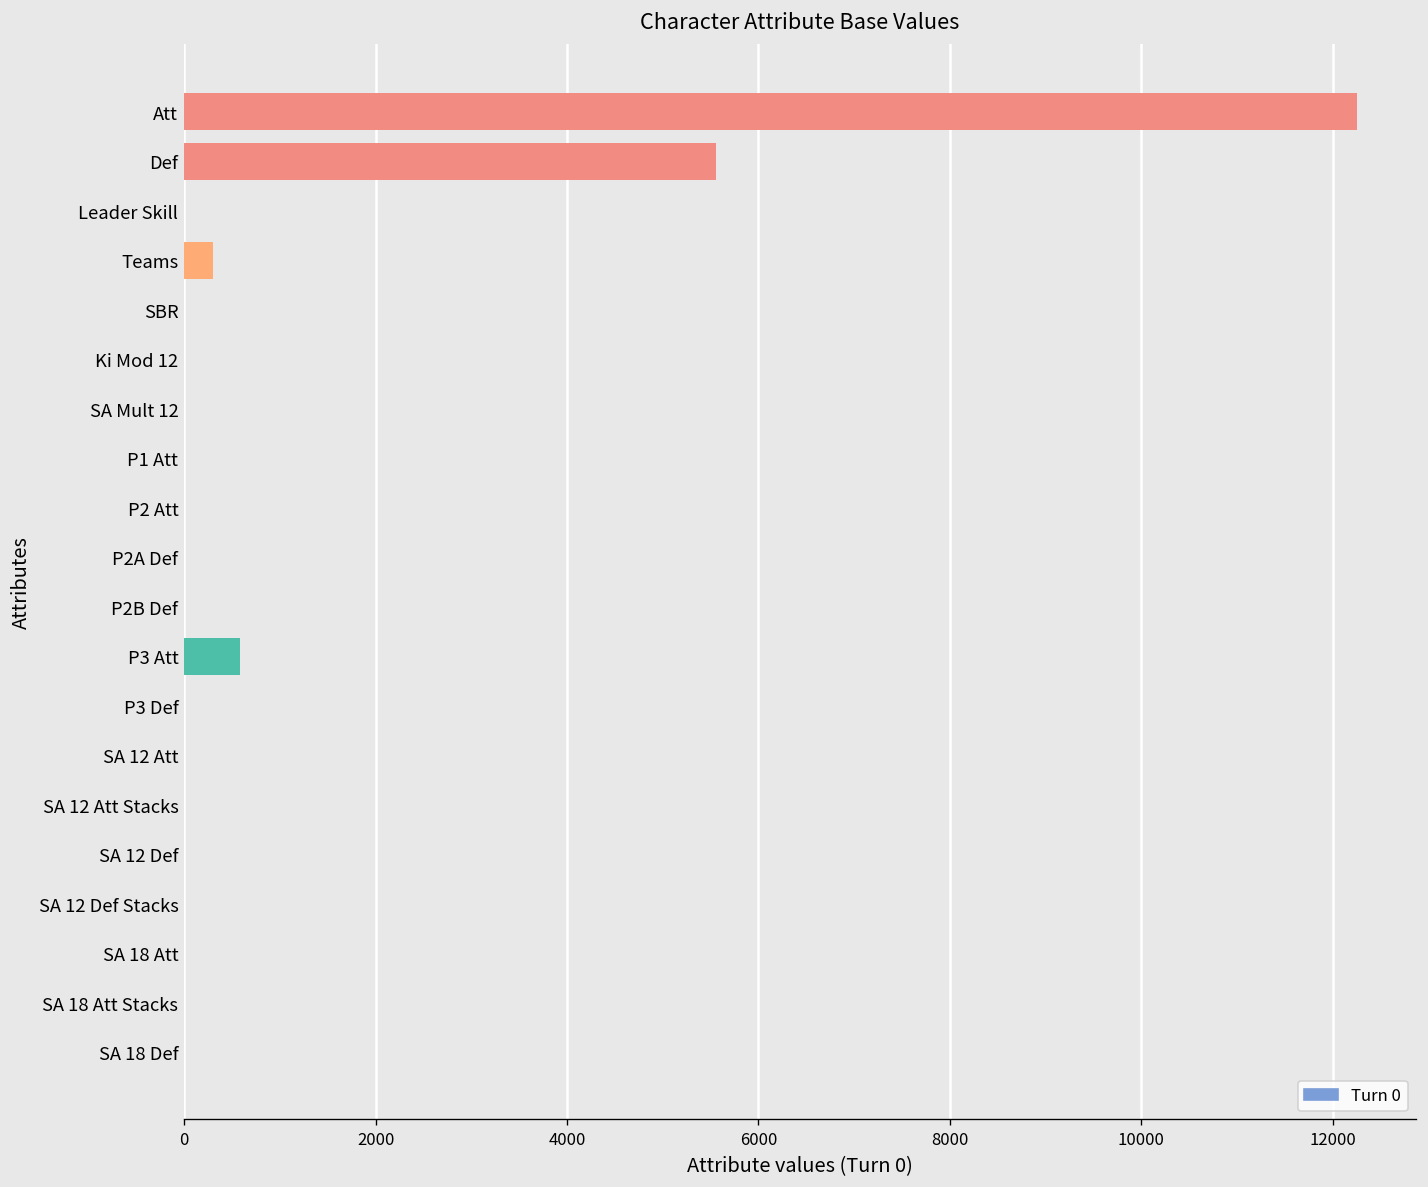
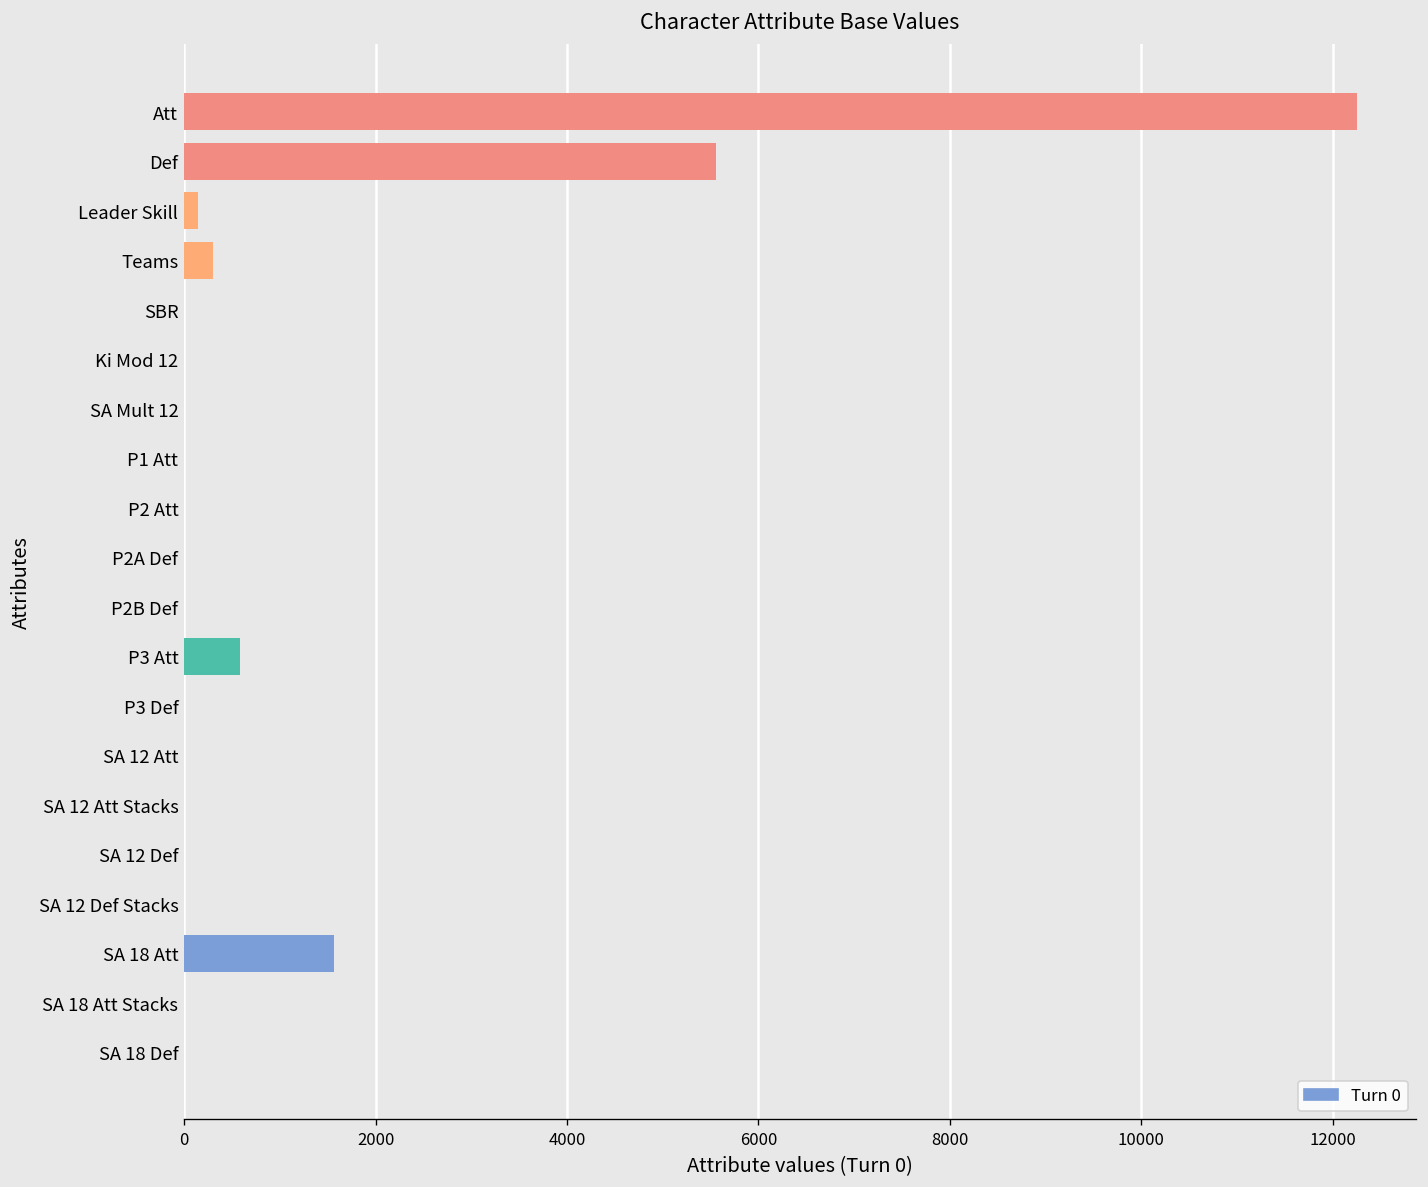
Leader Skill: 0 -> 100
SA 18 Att: 0 -> 1600
